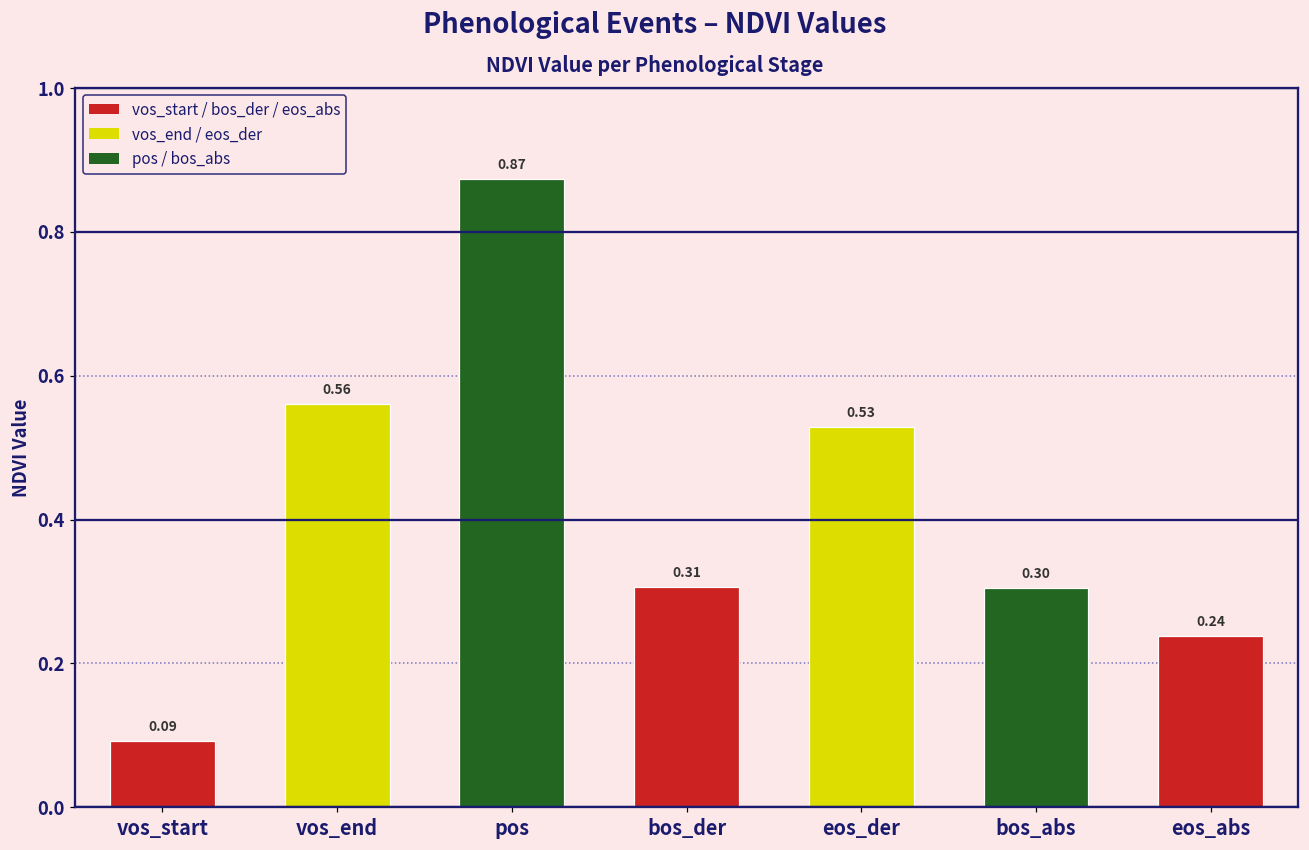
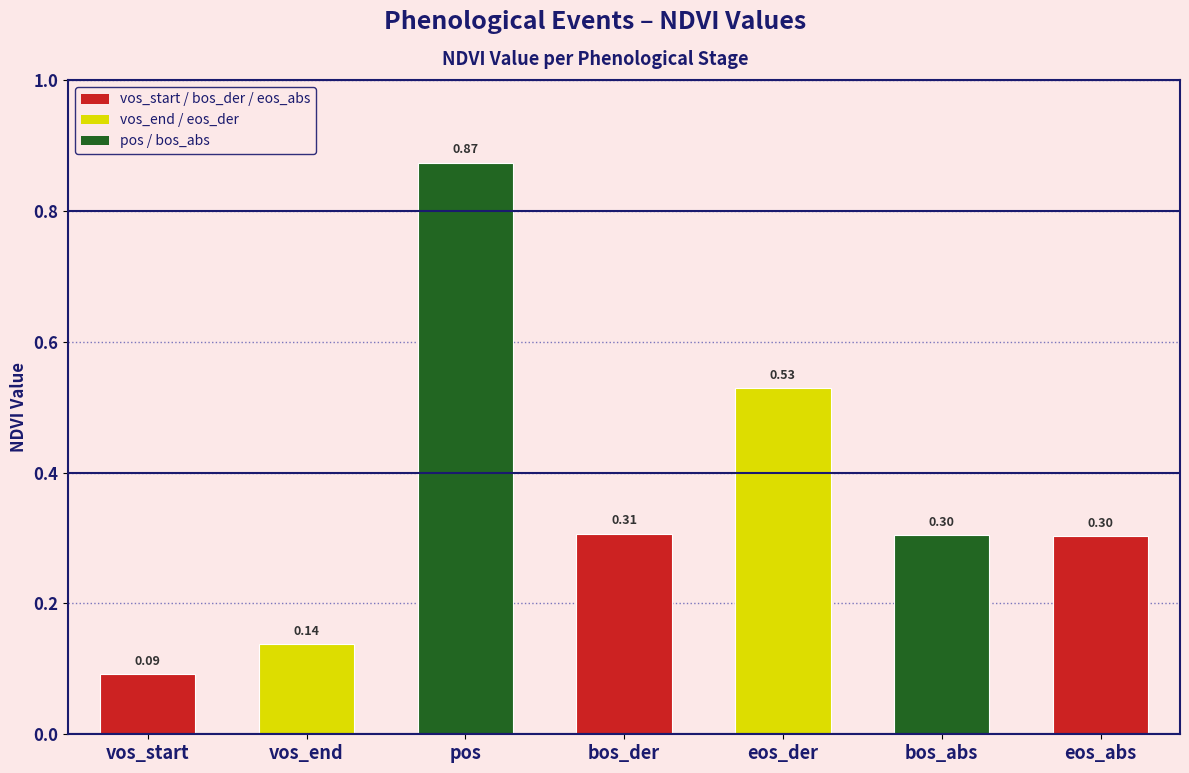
vos_end: 0.56 -> 0.14
eos_abs: 0.24 -> 0.30
